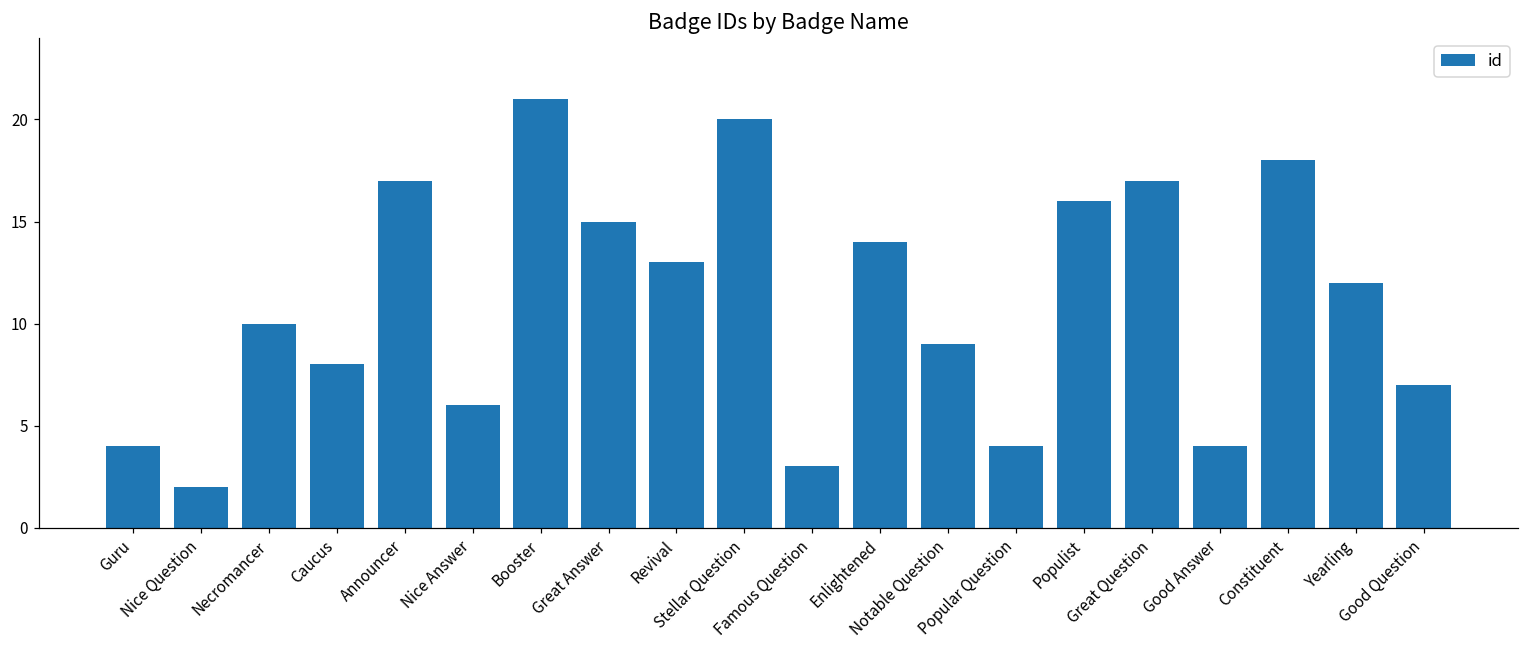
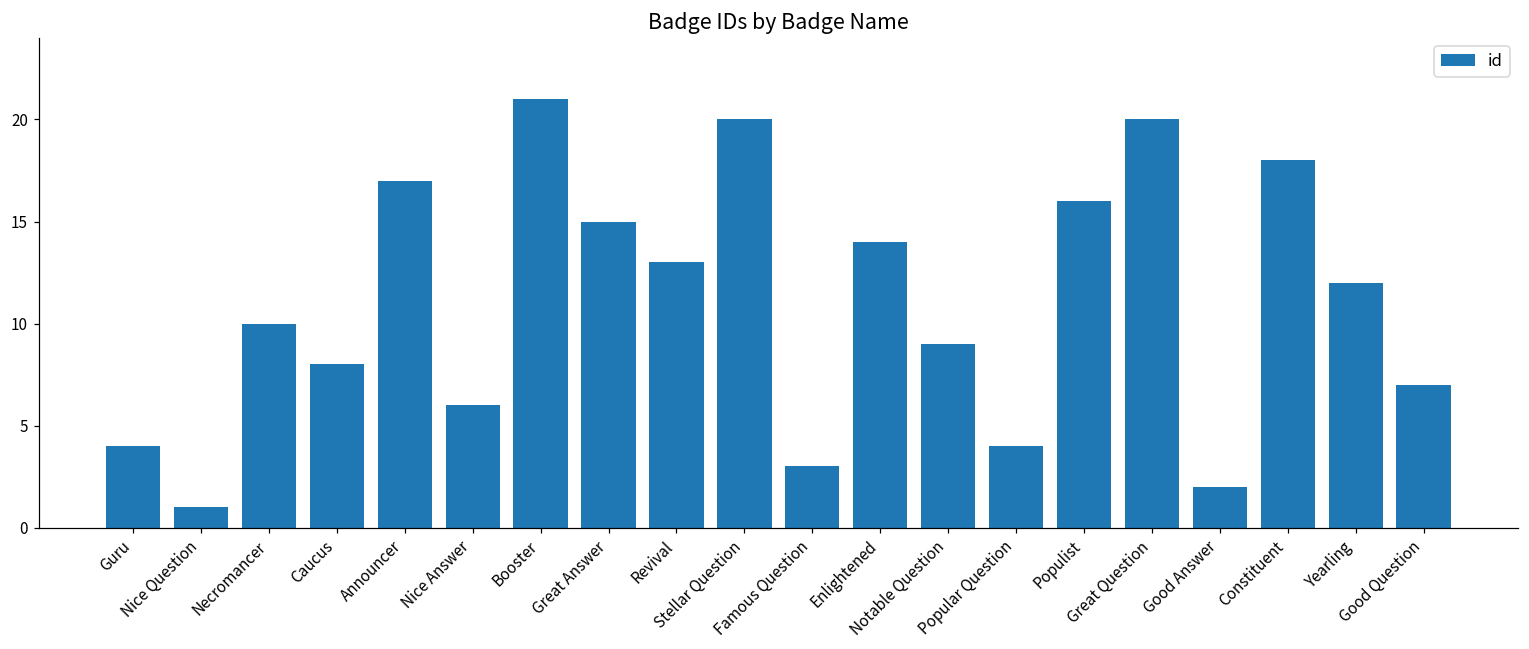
Nice Question: 2 -> 1
Great Question: 17 -> 20
Good Answer: 4 -> 2
